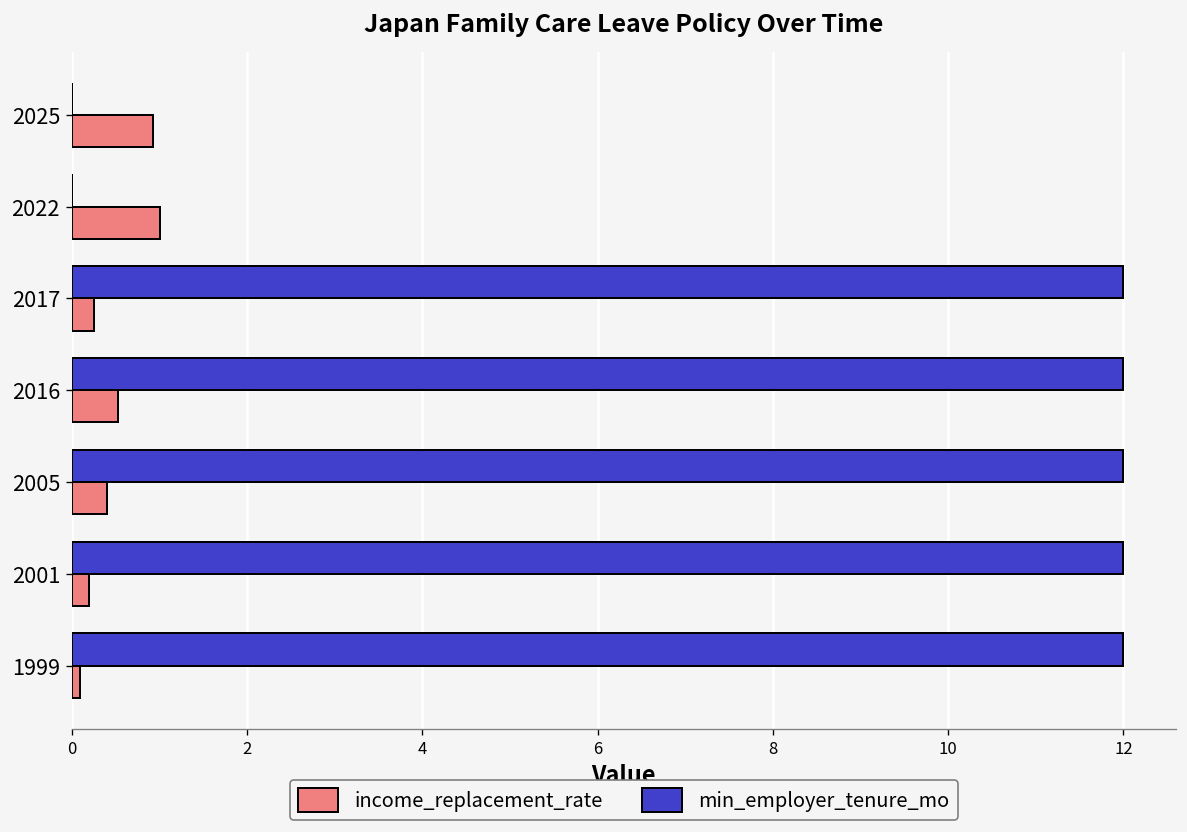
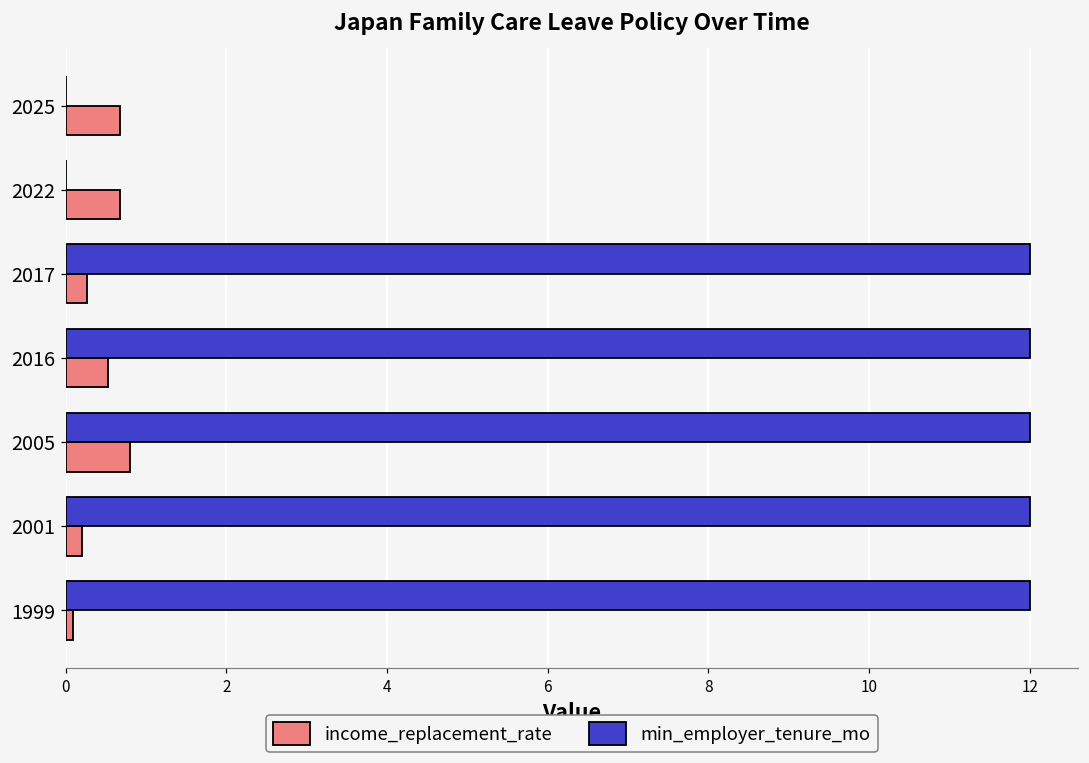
income_replacement_rate, 2025: 0.9 -> 0.7
income_replacement_rate, 2022: 1.0 -> 0.7
income_replacement_rate, 2005: 0.4 -> 0.8
